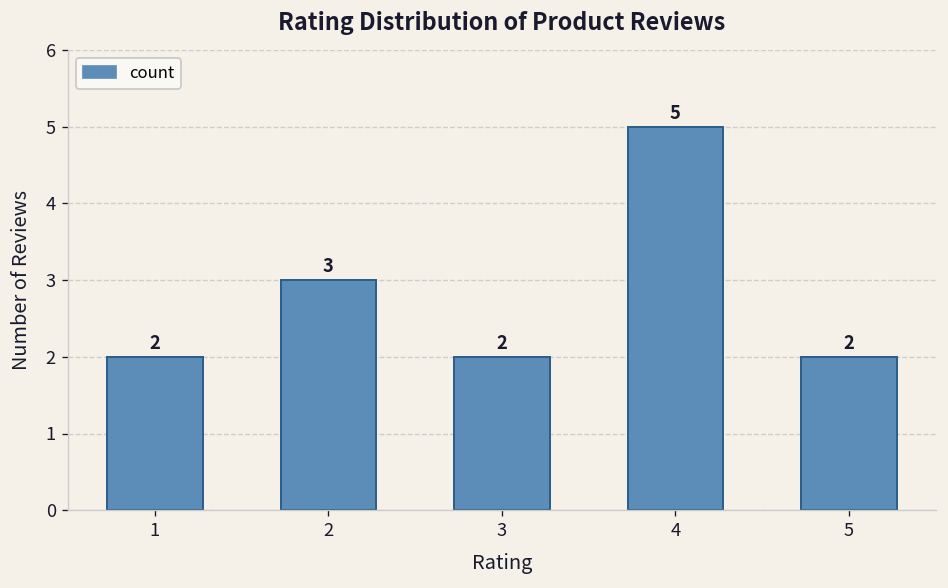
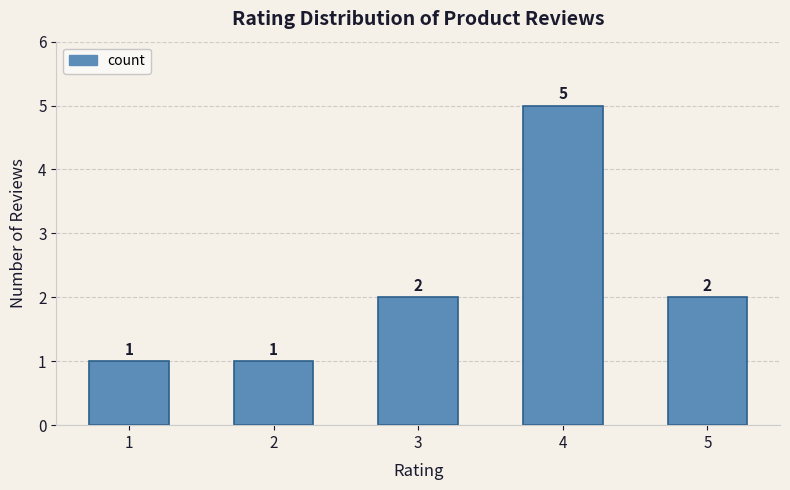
1: 2 -> 1
2: 3 -> 1
